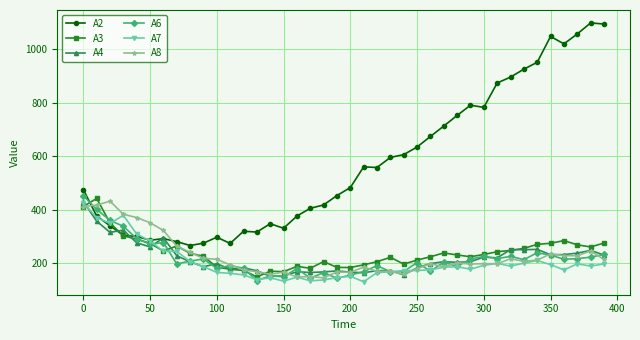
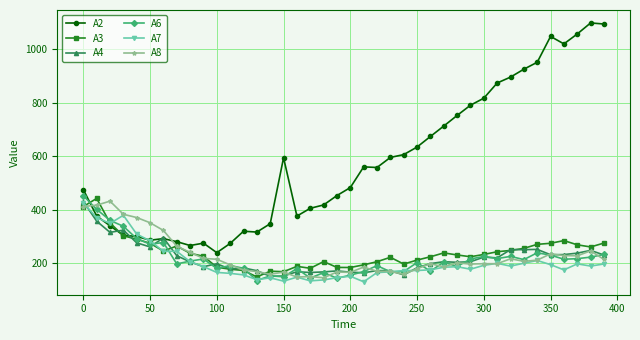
A2, 100: 300 -> 240
A2, 150: 330 -> 590
A2, 300: 780 -> 820
